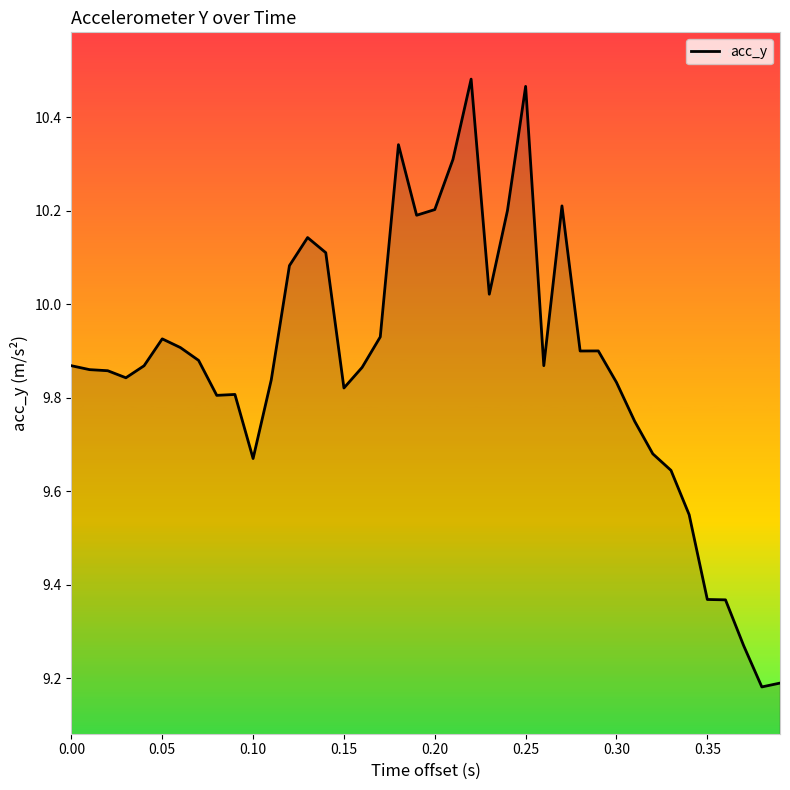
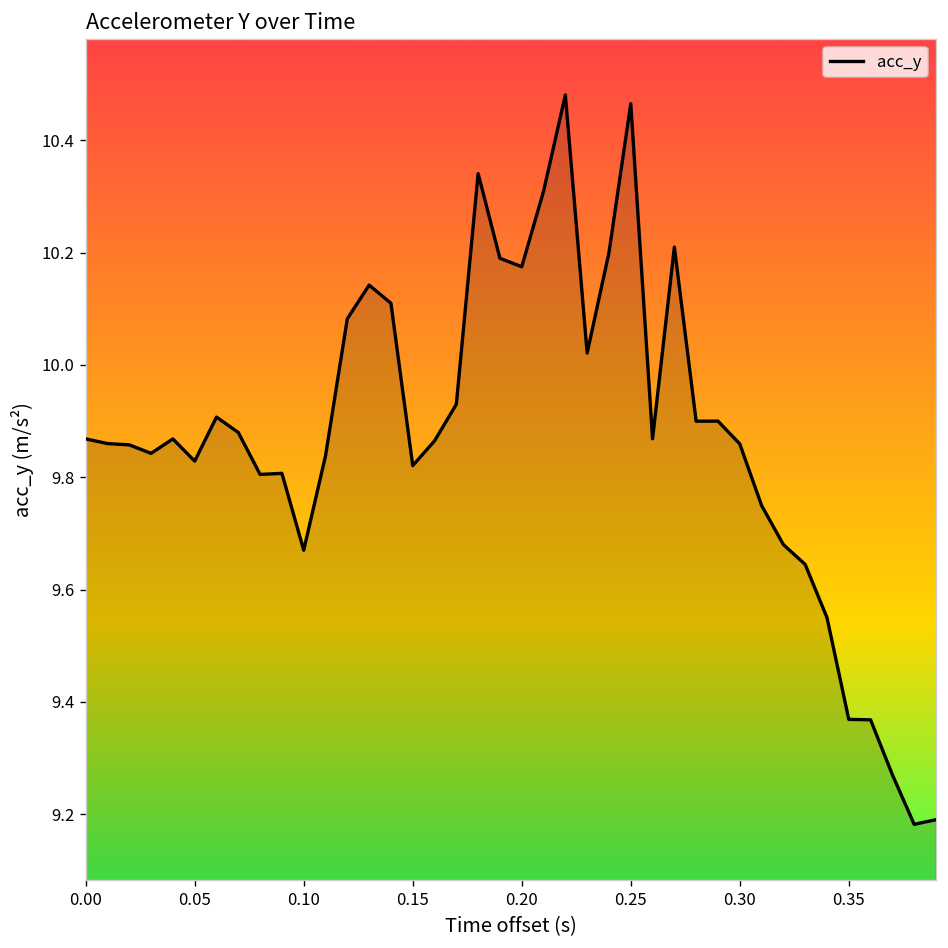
0.05: 9.93 -> 9.83
0.20: 10.20 -> 10.18
0.30: 9.83 -> 9.86
